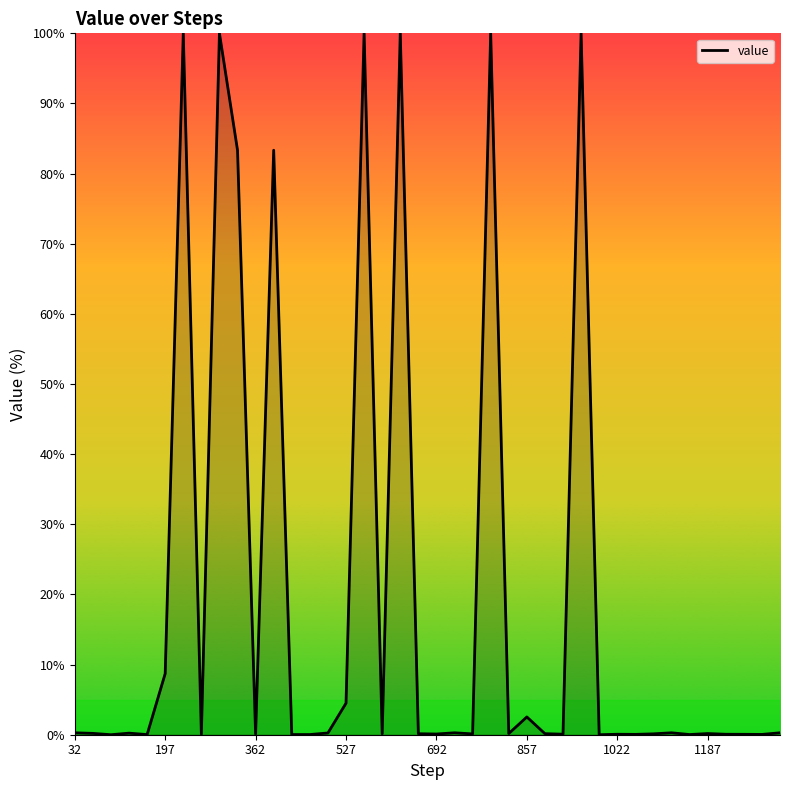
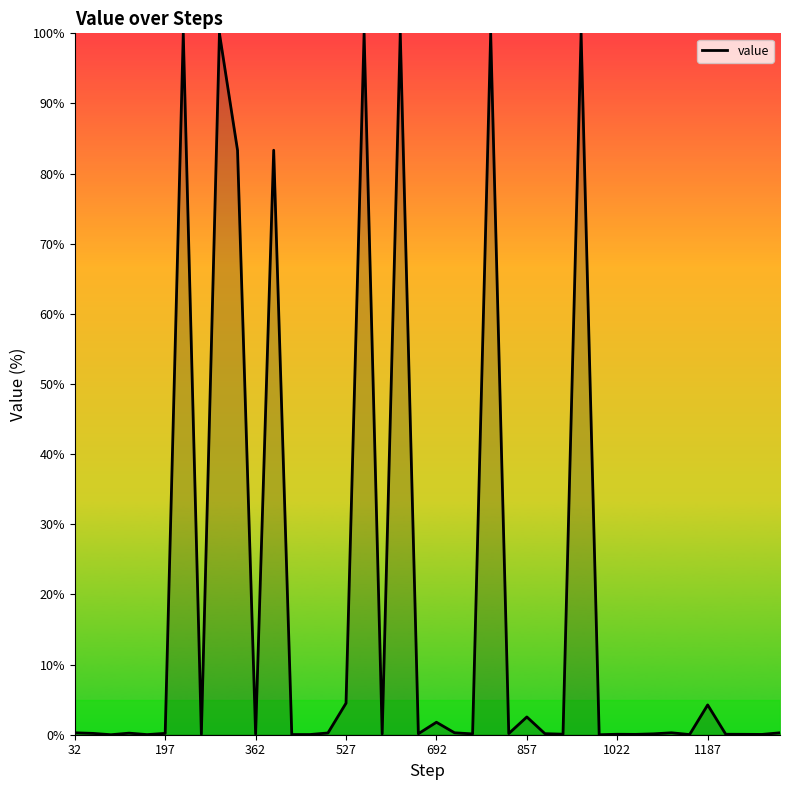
197: 9% -> 0%
692: 0% -> 2%
1187: 0% -> 4%
